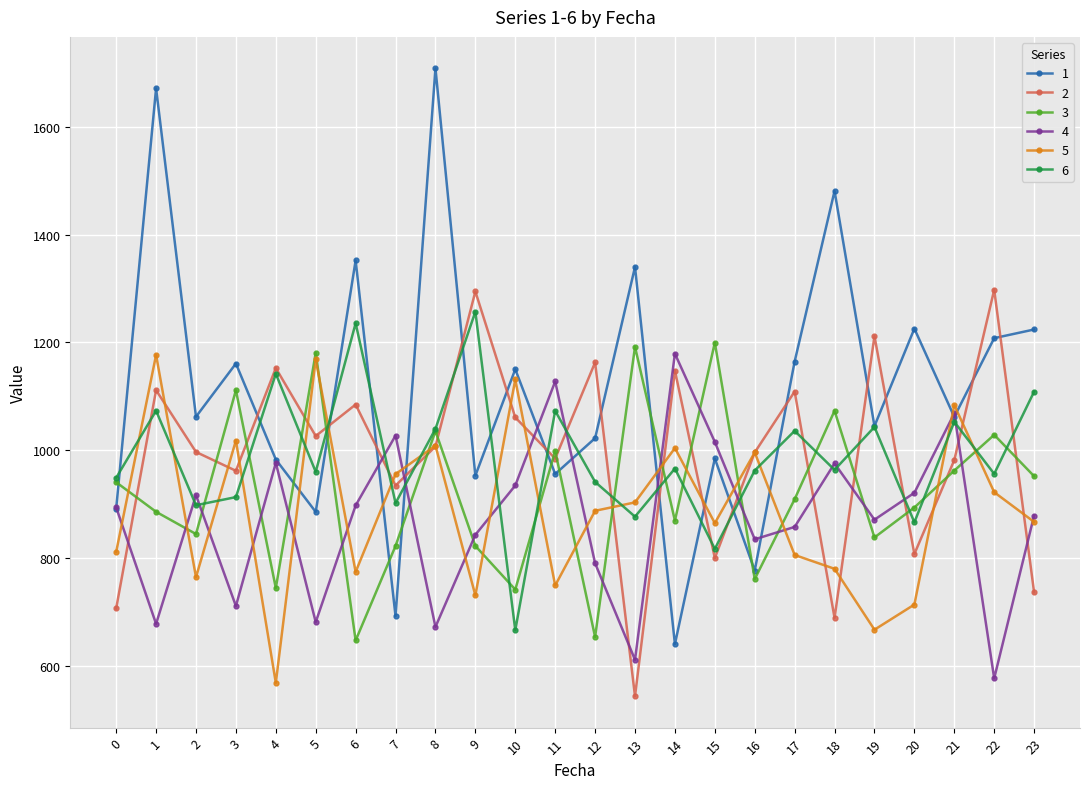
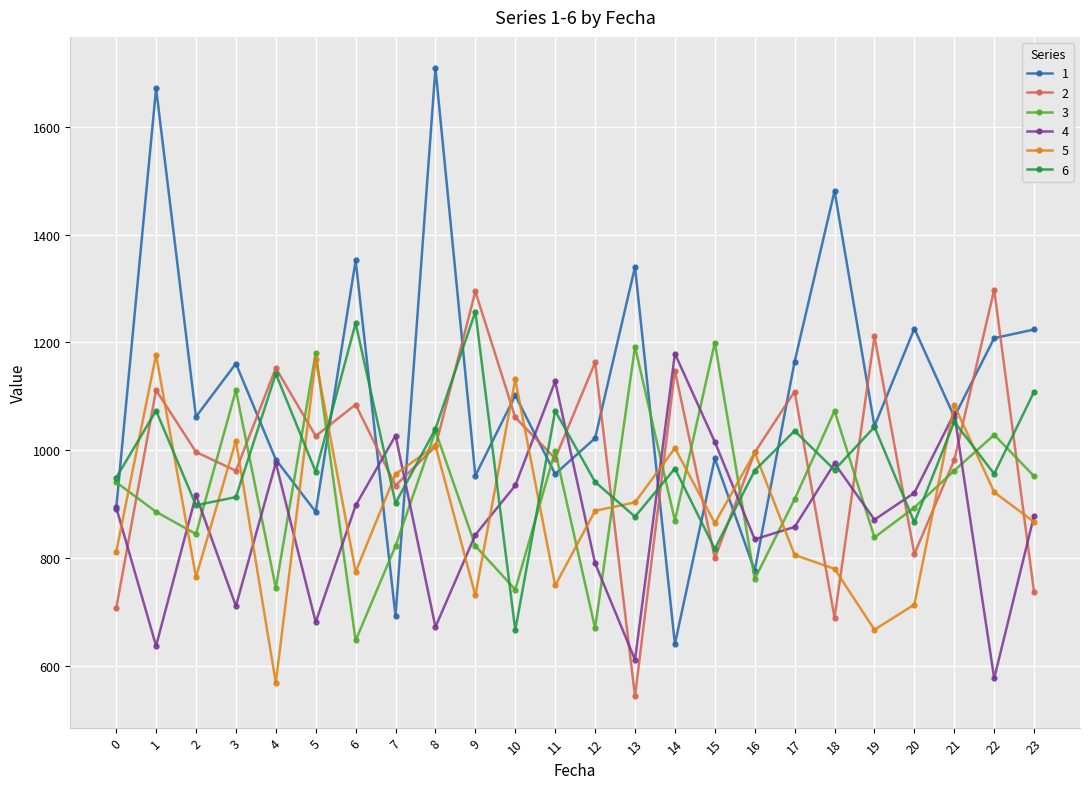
4, 1: 680 -> 640
1, 10: 1150 -> 1100
3, 12: 650 -> 670
